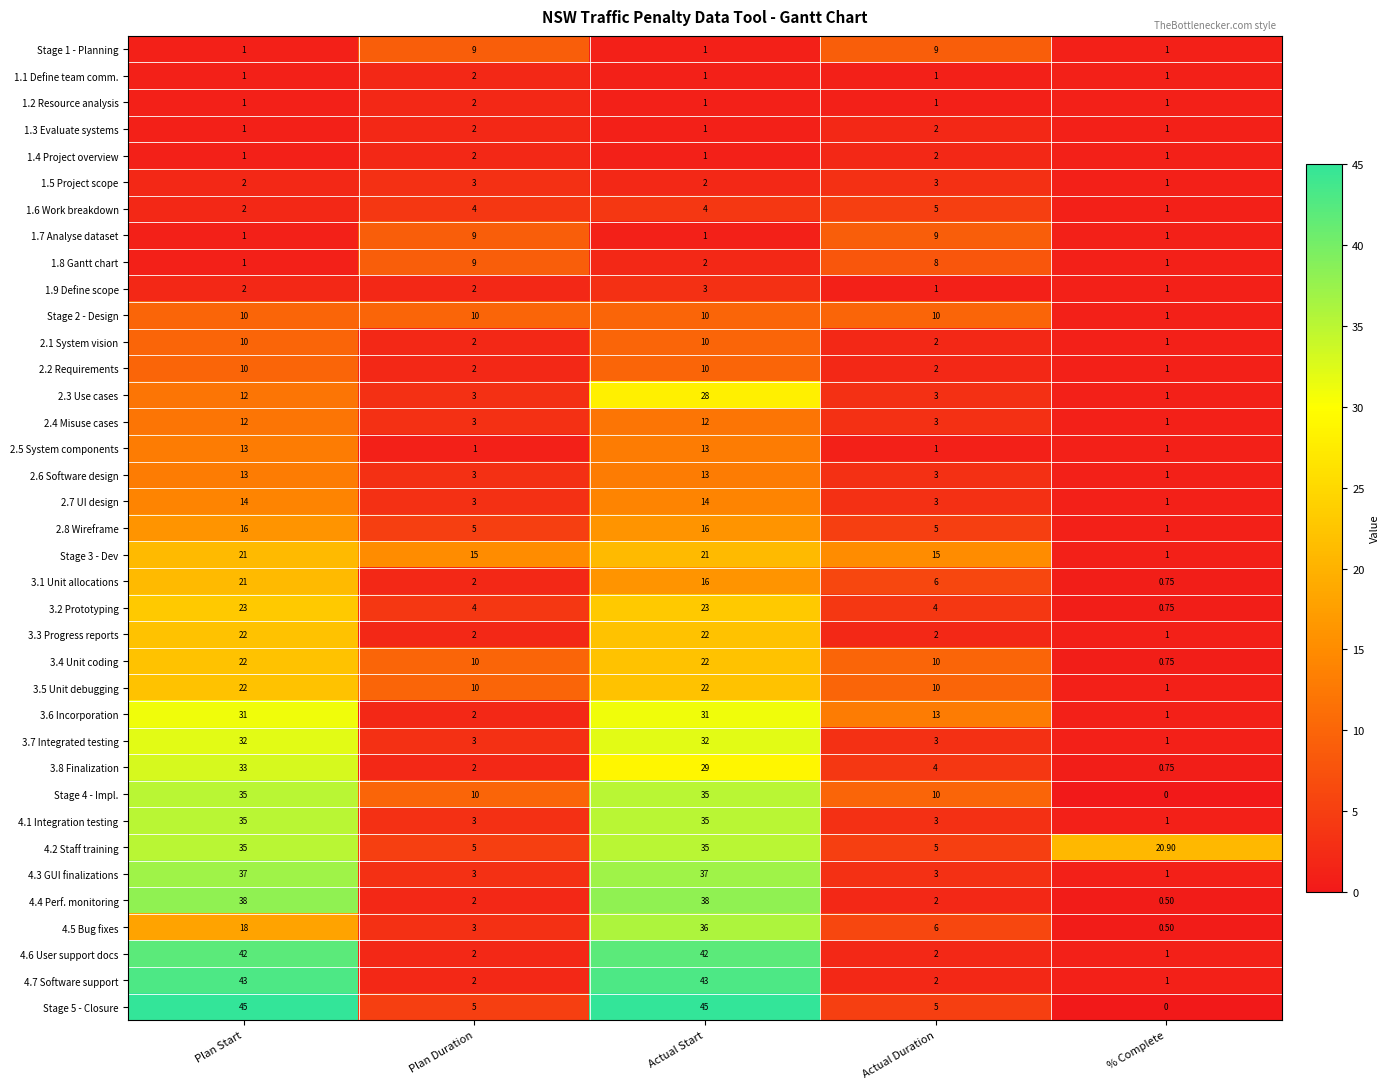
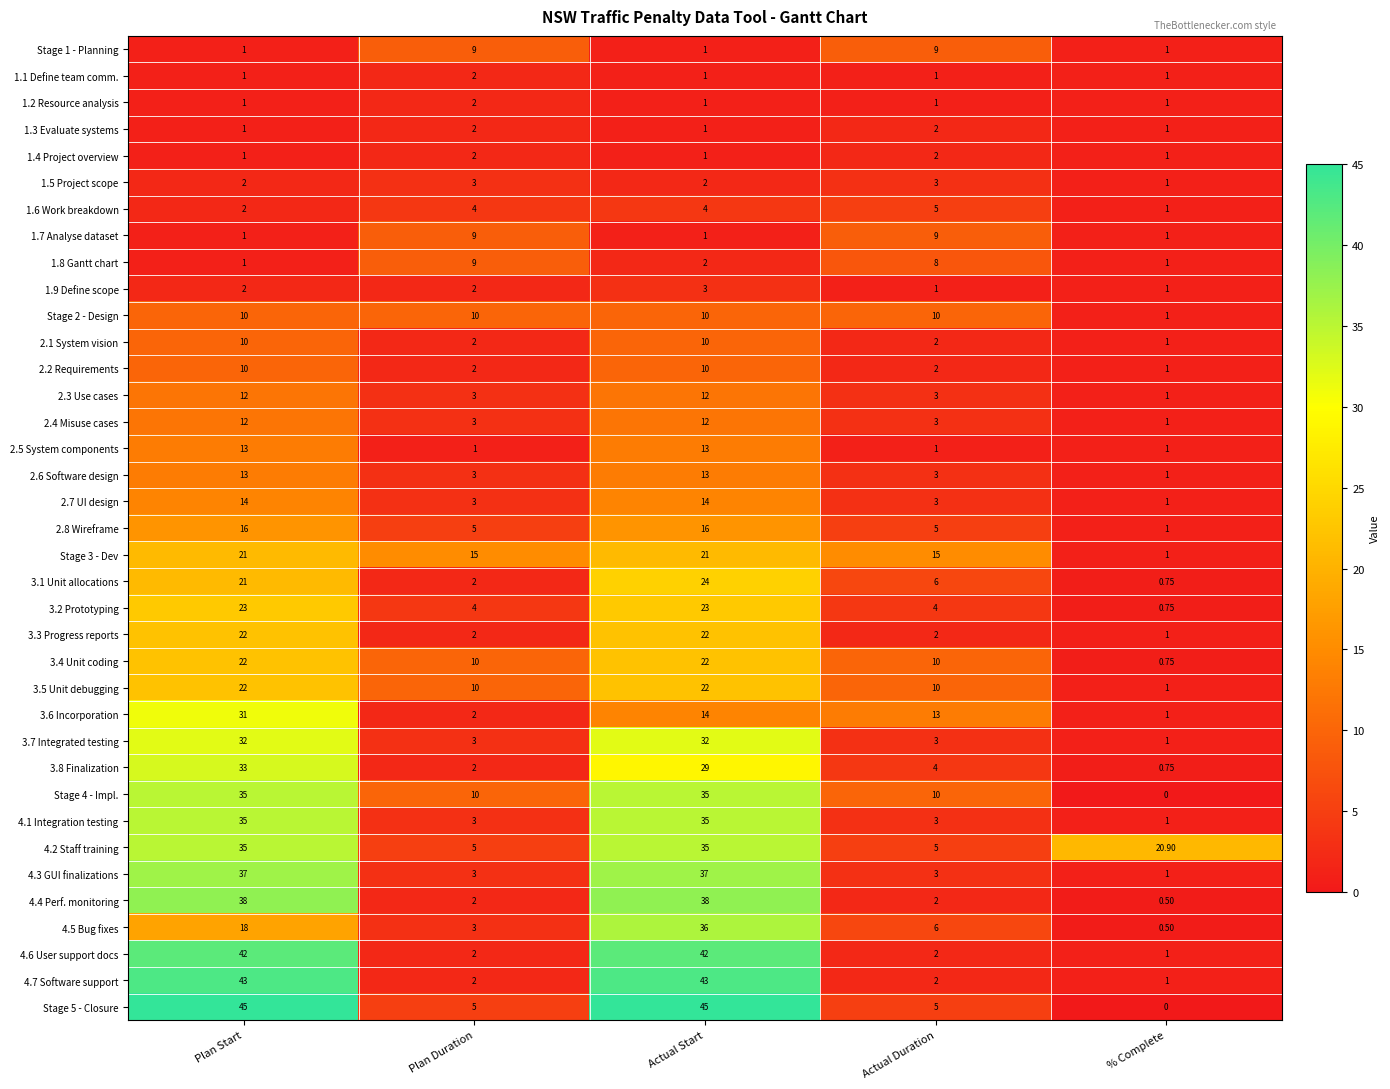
2.3 Use cases, Actual Start: 28 -> 12
3.1 Unit allocations, Actual Start: 16 -> 24
3.6 Incorporation, Actual Start: 31 -> 14
